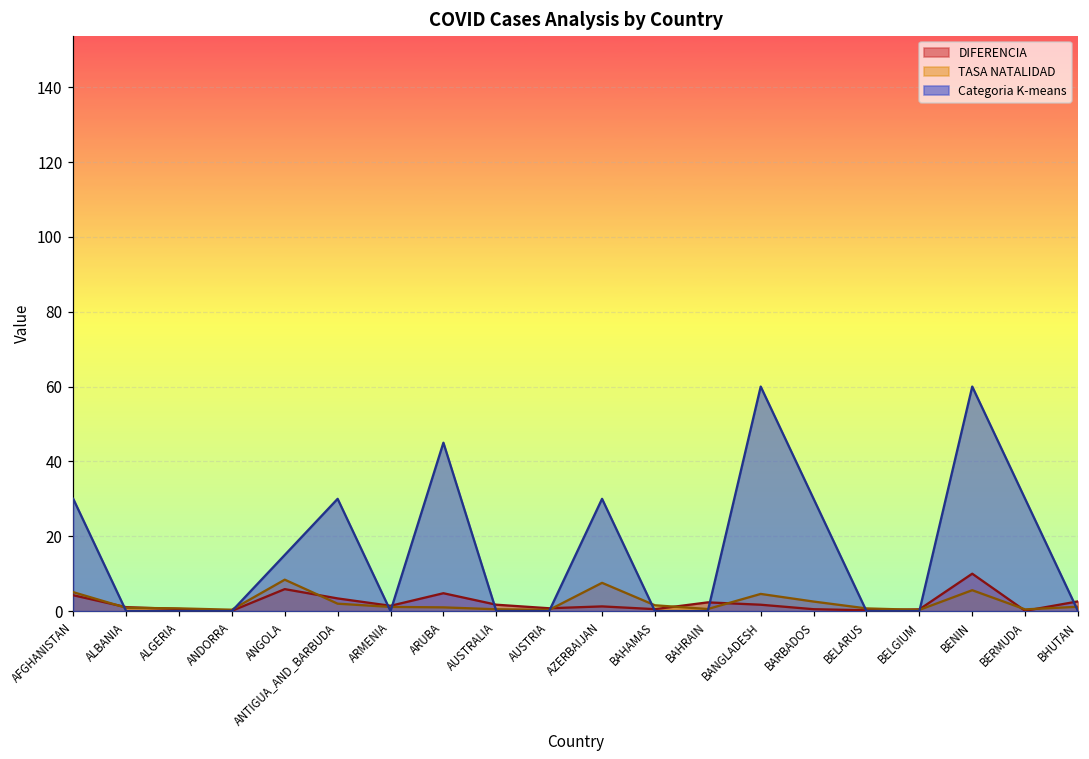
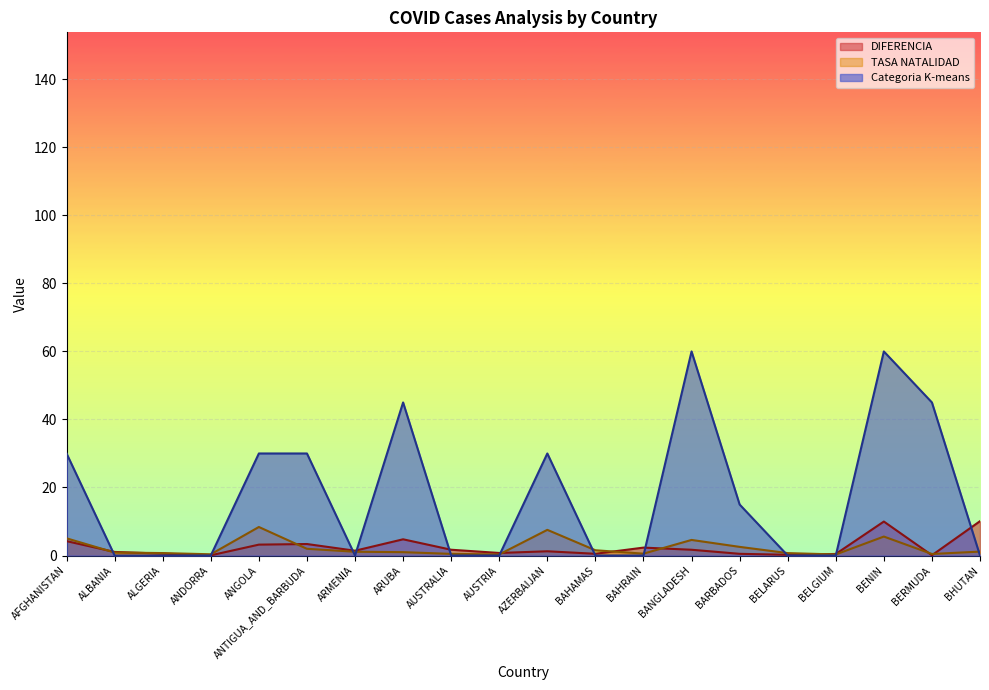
DIFERENCIA, ANGOLA: 6 -> 3
Categoria K-means, ANGOLA: 15 -> 30
Categoria K-means, BARBADOS: 30 -> 15
Categoria K-means, BERMUDA: 30 -> 45
DIFERENCIA, BHUTAN: 3 -> 10
